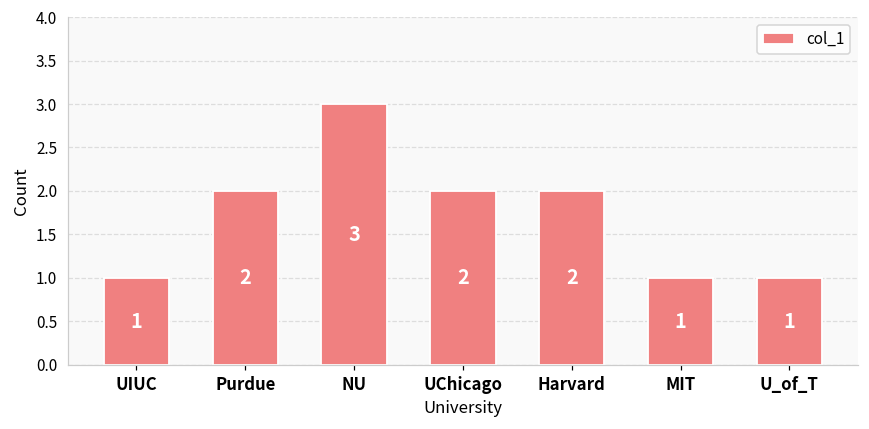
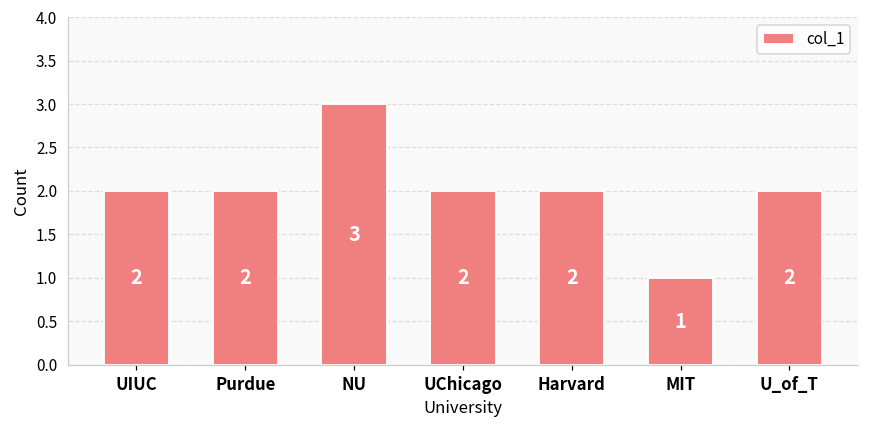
UIUC: 1 -> 2
U_of_T: 1 -> 2
